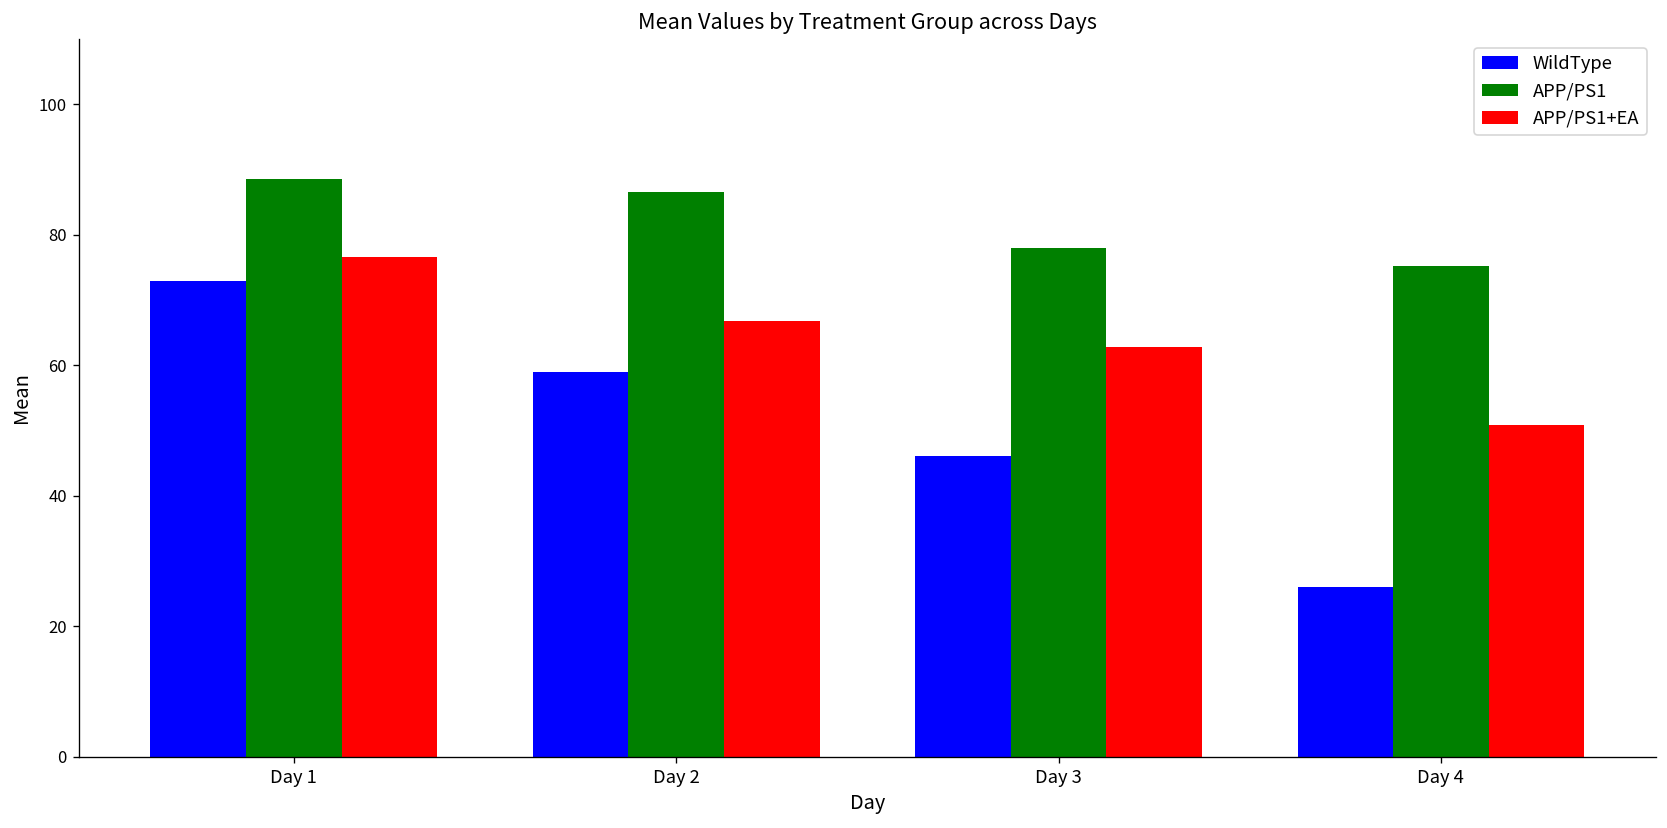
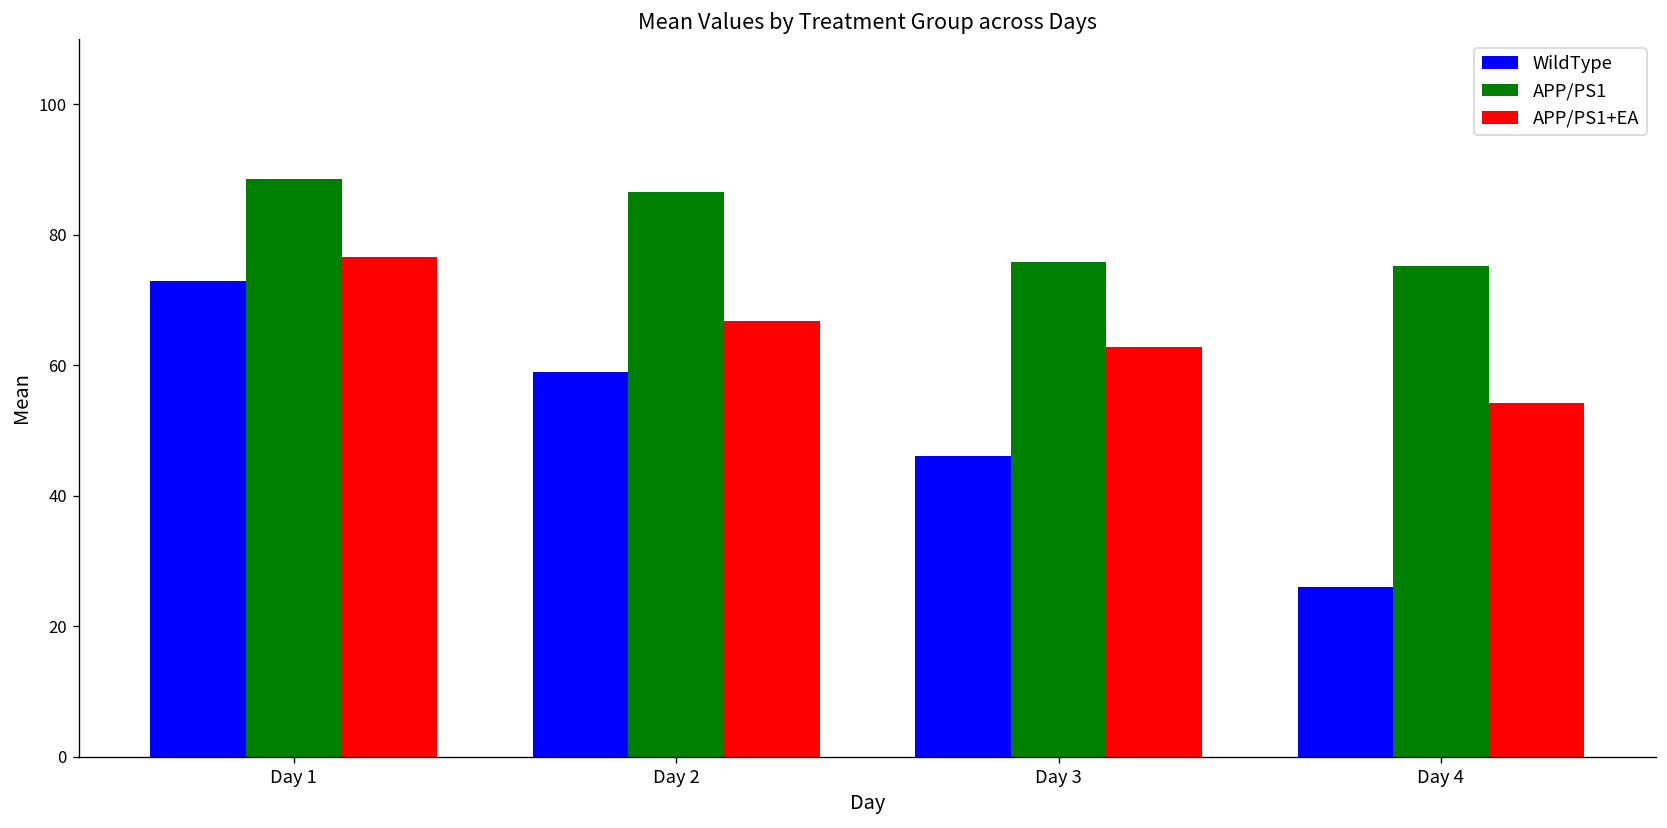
APP/PS1, Day 3: 78 -> 76
APP/PS1+EA, Day 4: 51 -> 54
